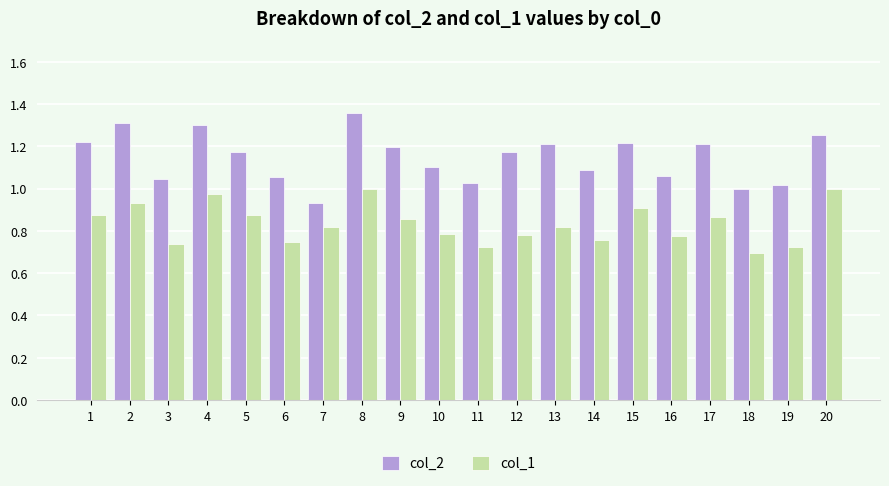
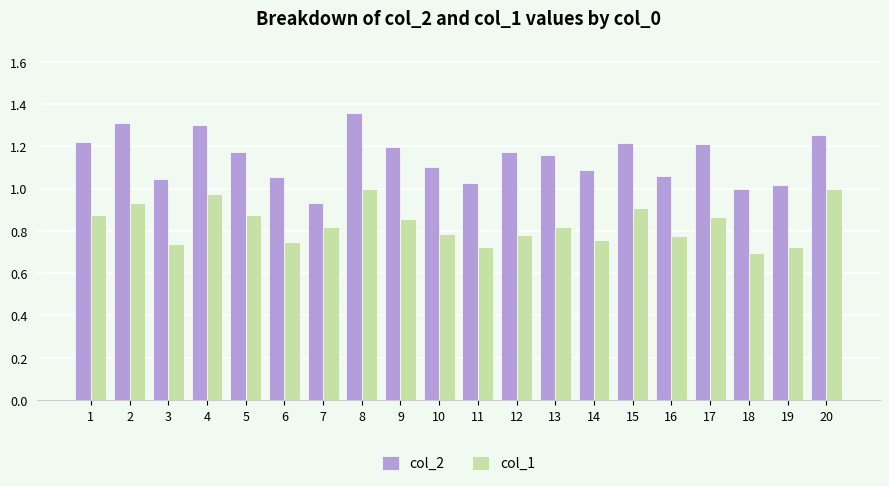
col_2, 13: 1.21 -> 1.16
